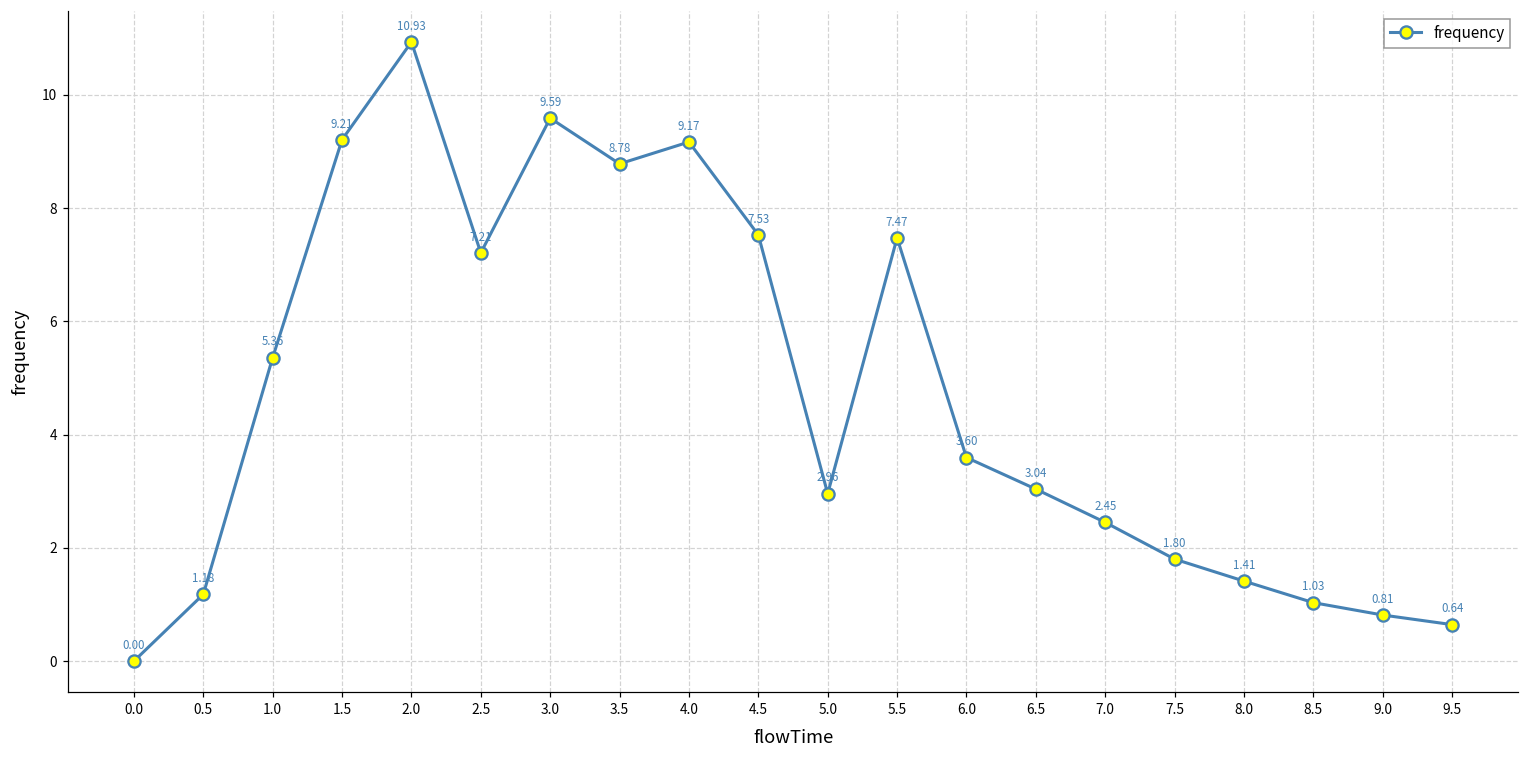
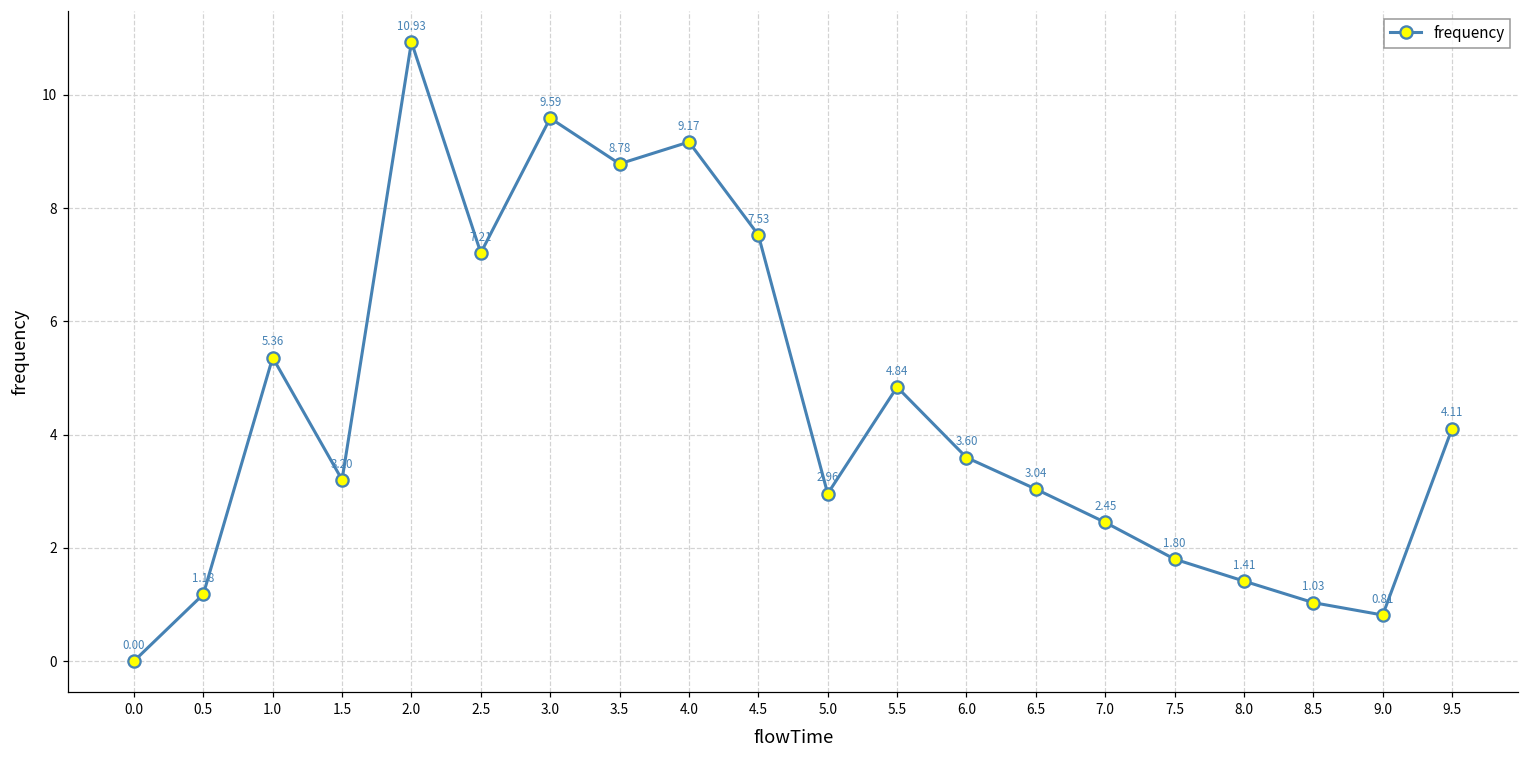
1.5: 9.21 -> 3.20
5.5: 7.47 -> 4.84
9.5: 0.64 -> 4.11
